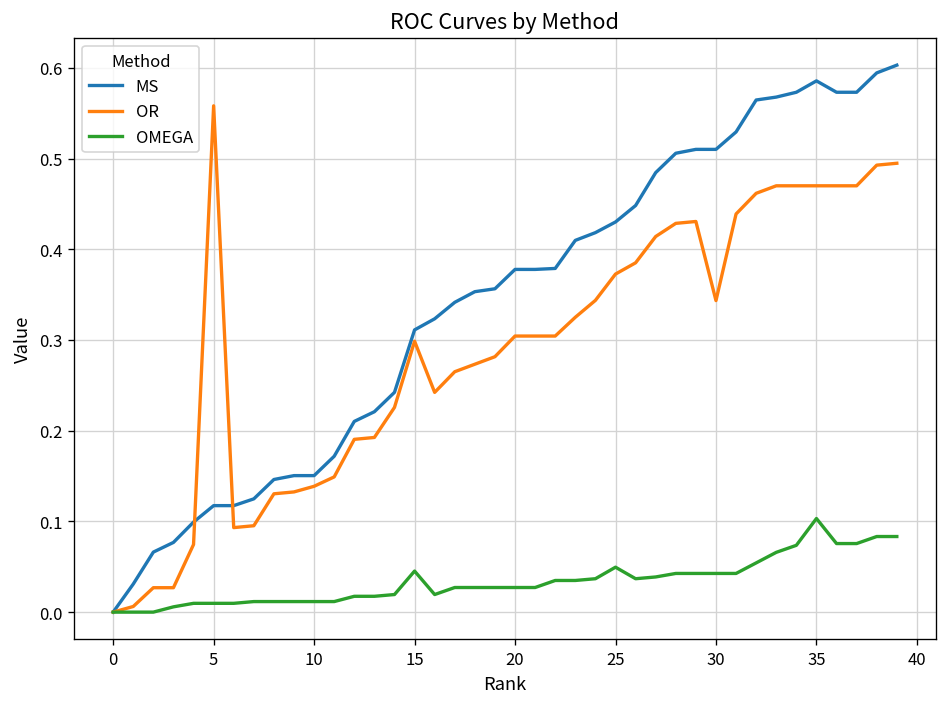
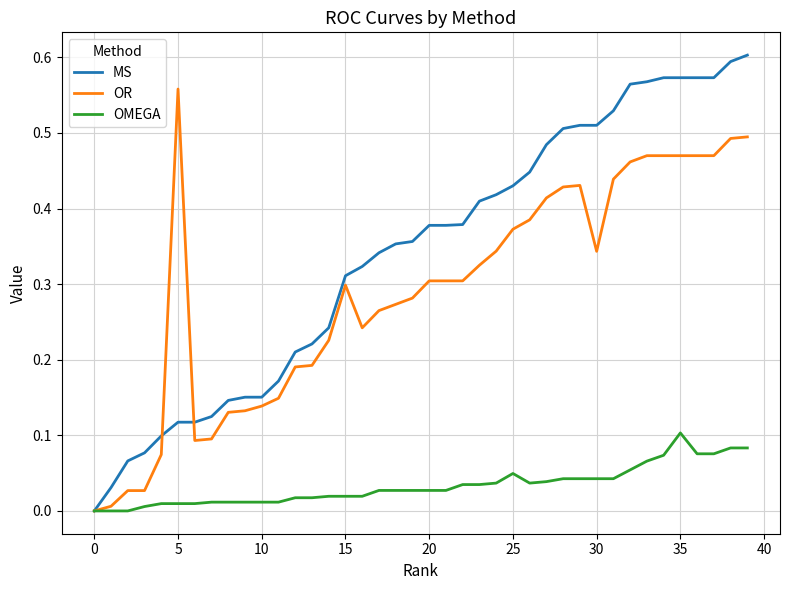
OMEGA, 15: 0.05 -> 0.02
MS, 35: 0.59 -> 0.57
